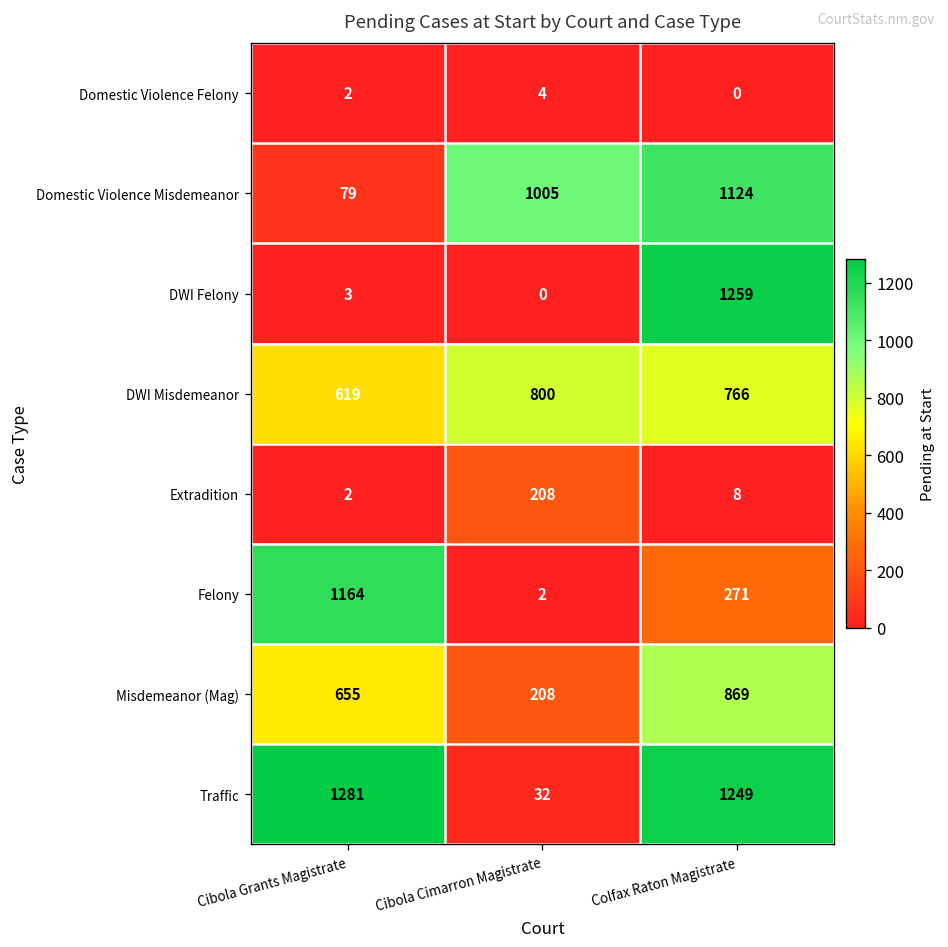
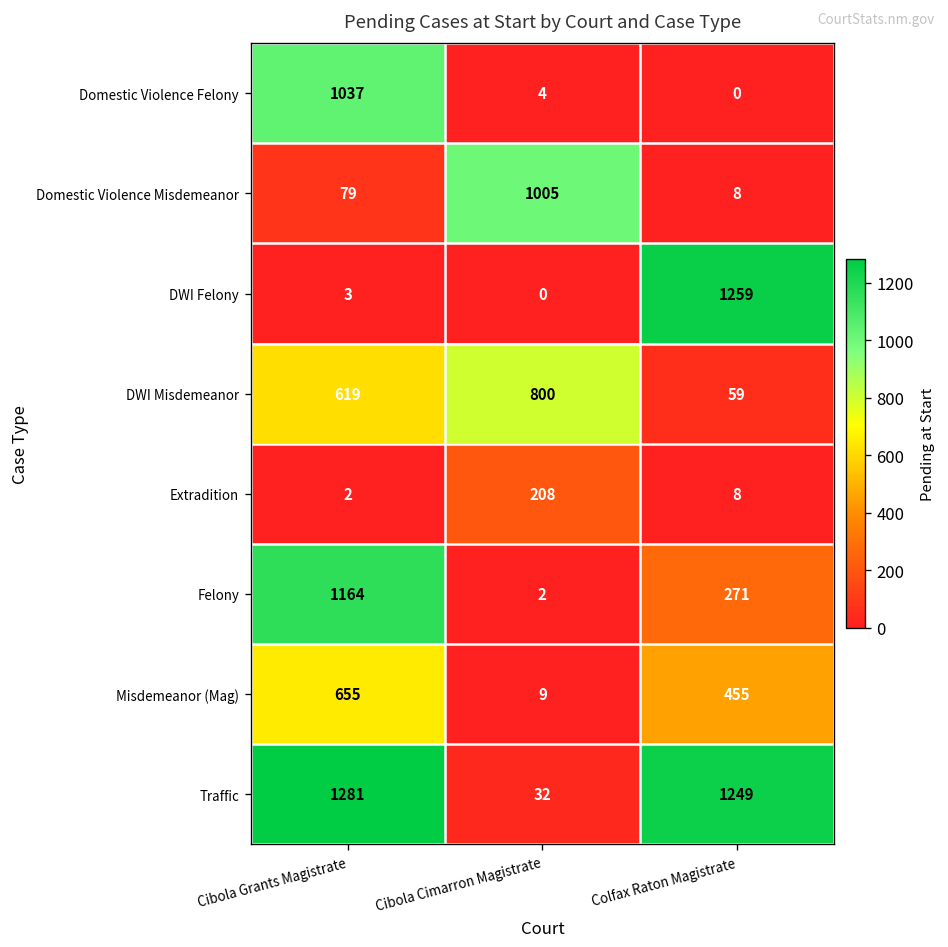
Domestic Violence Felony, Cibola Grants Magistrate: 2 -> 1037
Domestic Violence Misdemeanor, Colfax Raton Magistrate: 1124 -> 8
DWI Misdemeanor, Colfax Raton Magistrate: 766 -> 59
Misdemeanor (Mag), Cibola Cimarron Magistrate: 208 -> 9
Misdemeanor (Mag), Colfax Raton Magistrate: 869 -> 455
